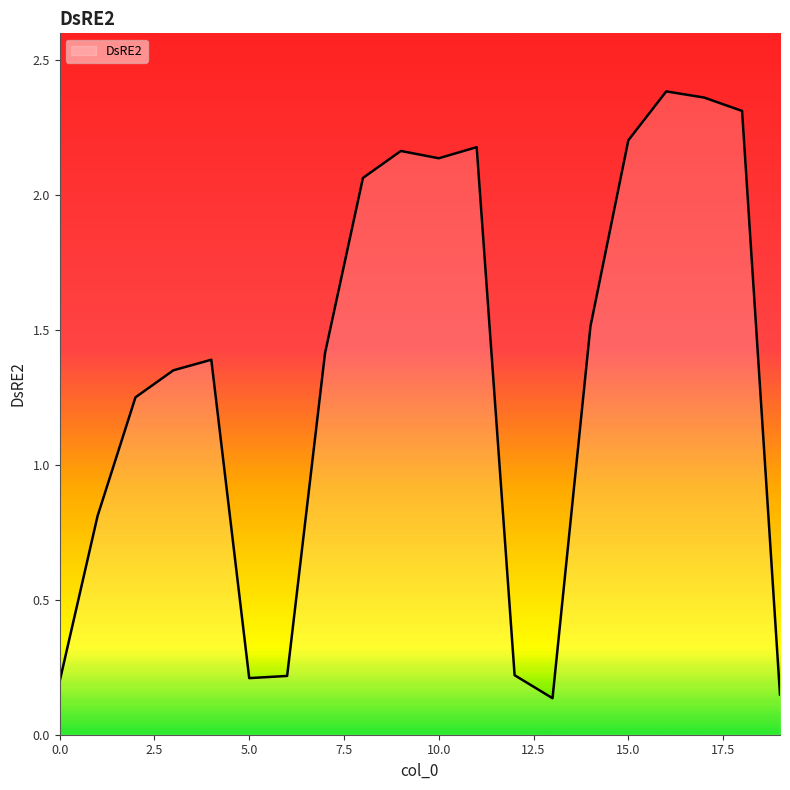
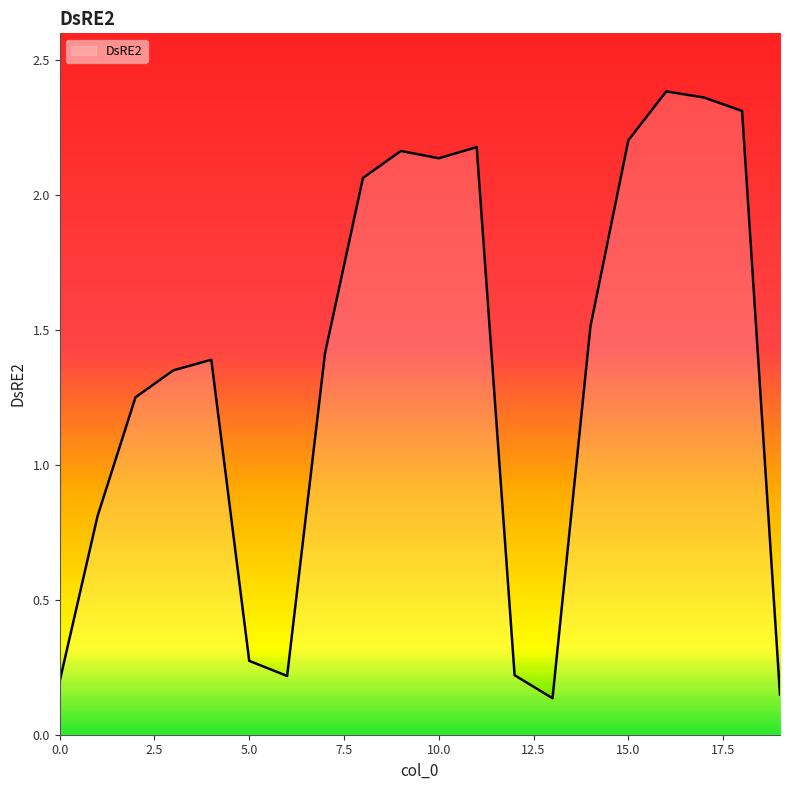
5.0: 0.21 -> 0.27
